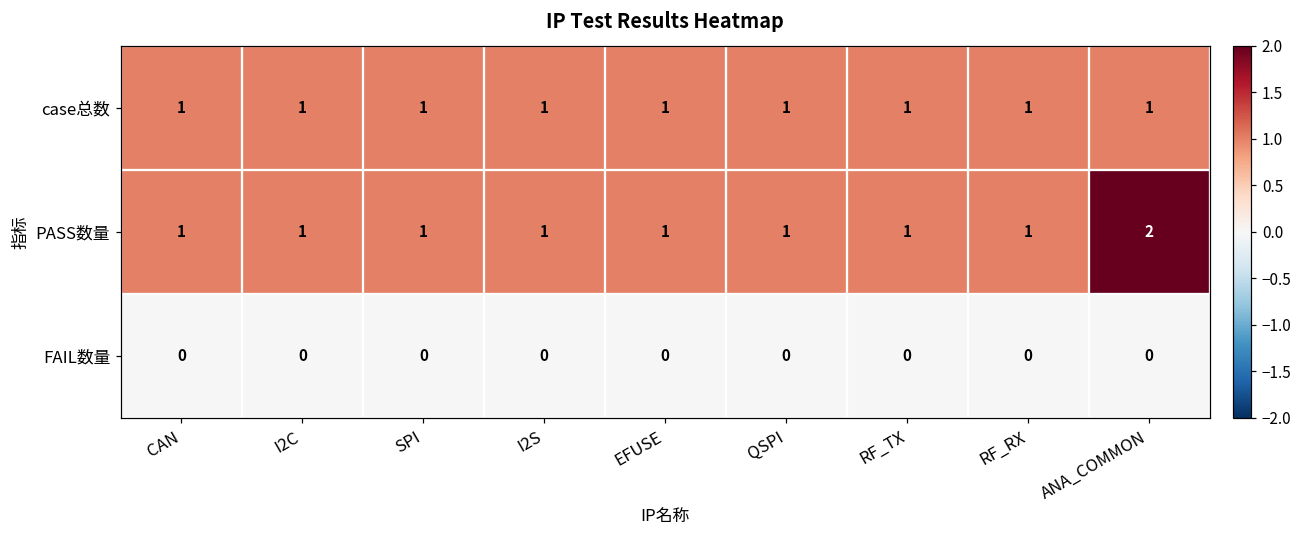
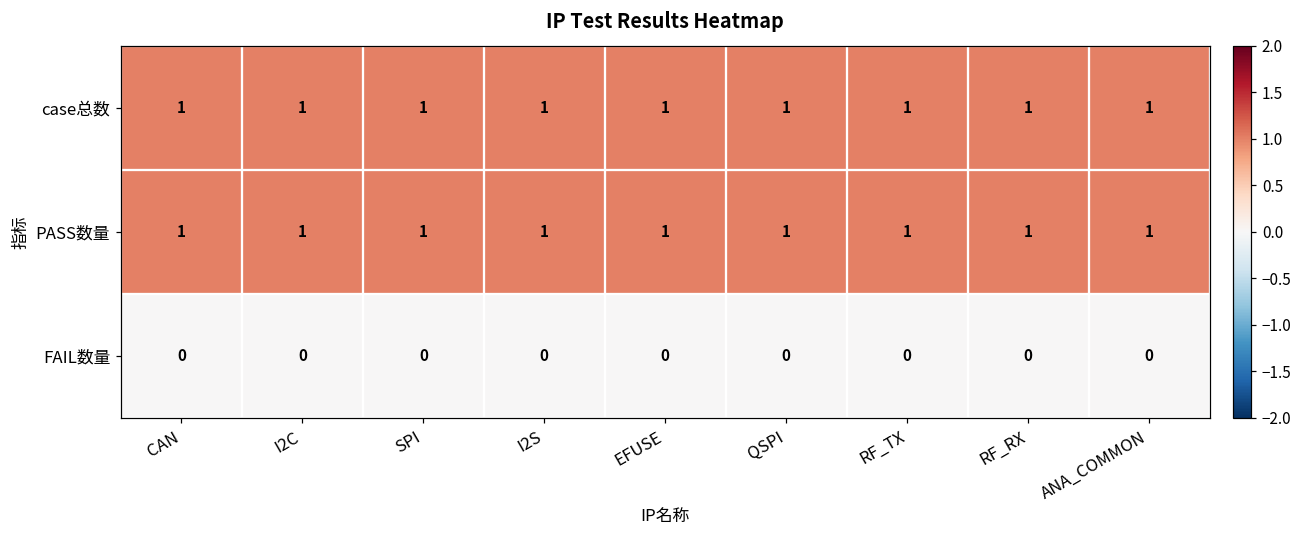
PASS数量, ANA_COMMON: 2 -> 1
